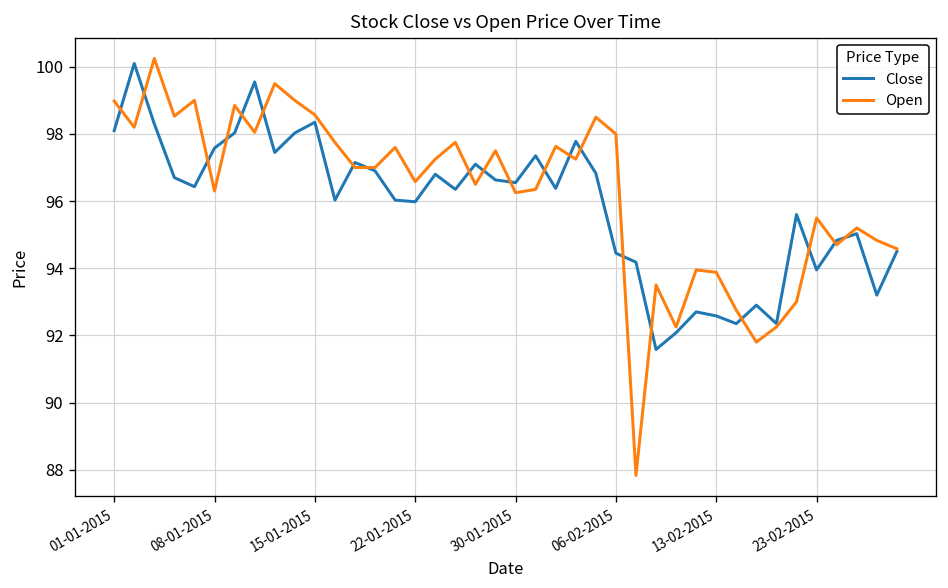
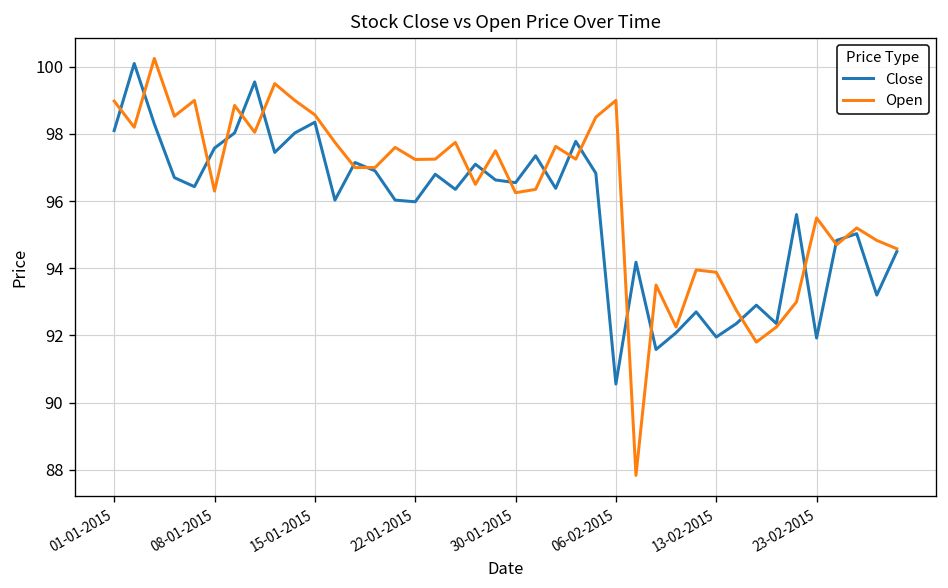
Open, 22-01-2015: 96.6 -> 97.2
Close, 06-02-2015: 94.5 -> 90.6
Open, 06-02-2015: 98 -> 99
Close, 13-02-2015: 92.6 -> 92.0
Close, 23-02-2015: 94.0 -> 91.9
